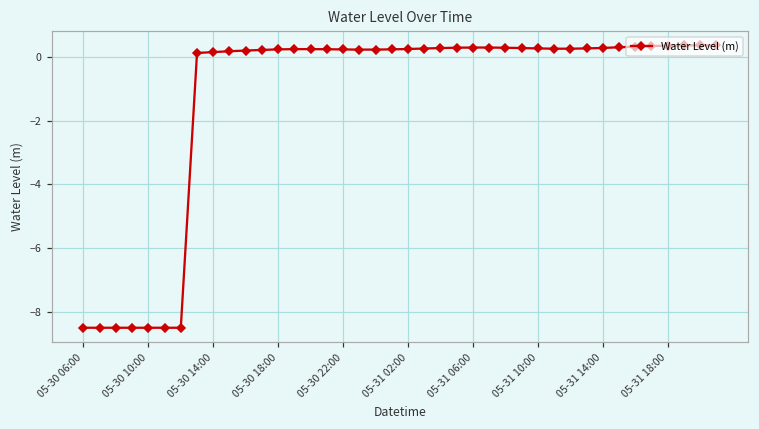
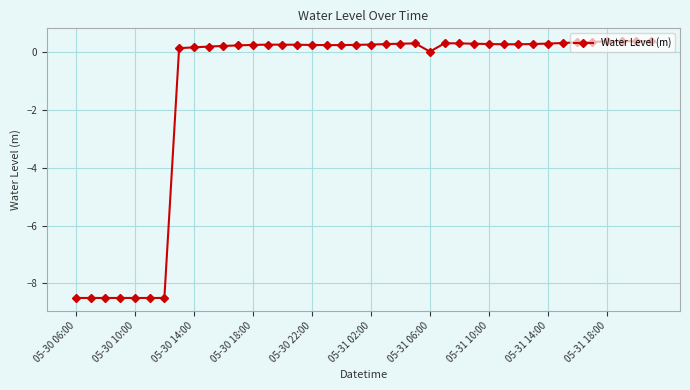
05-31 06:00: 0.3 -> 0.0
